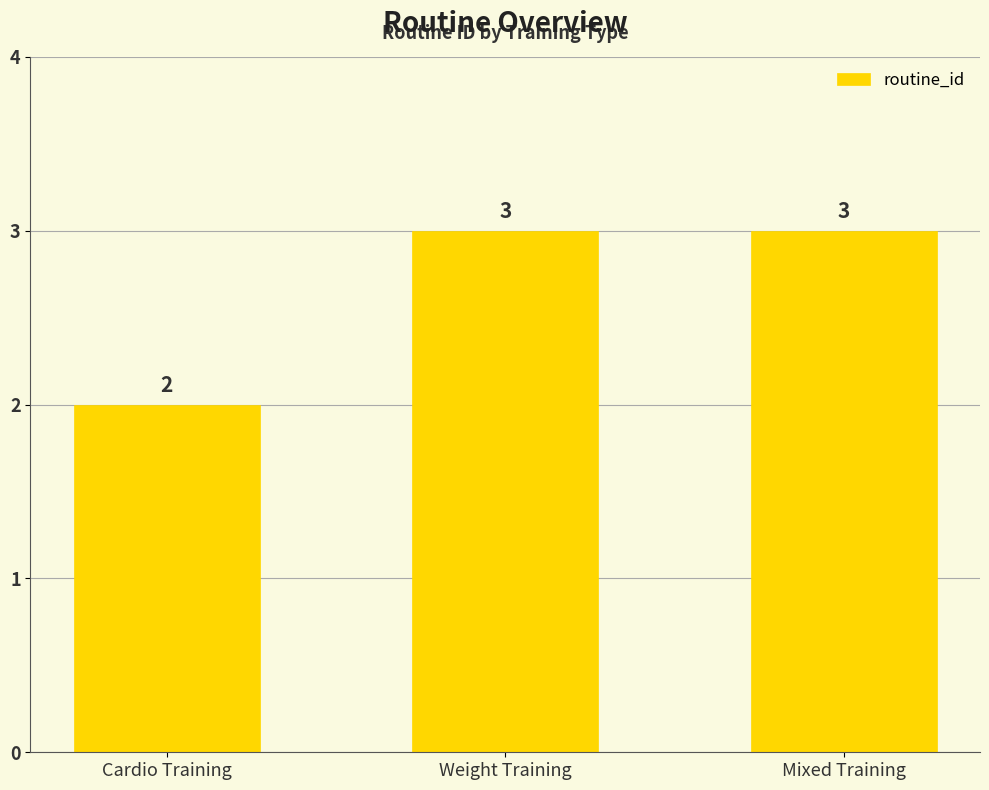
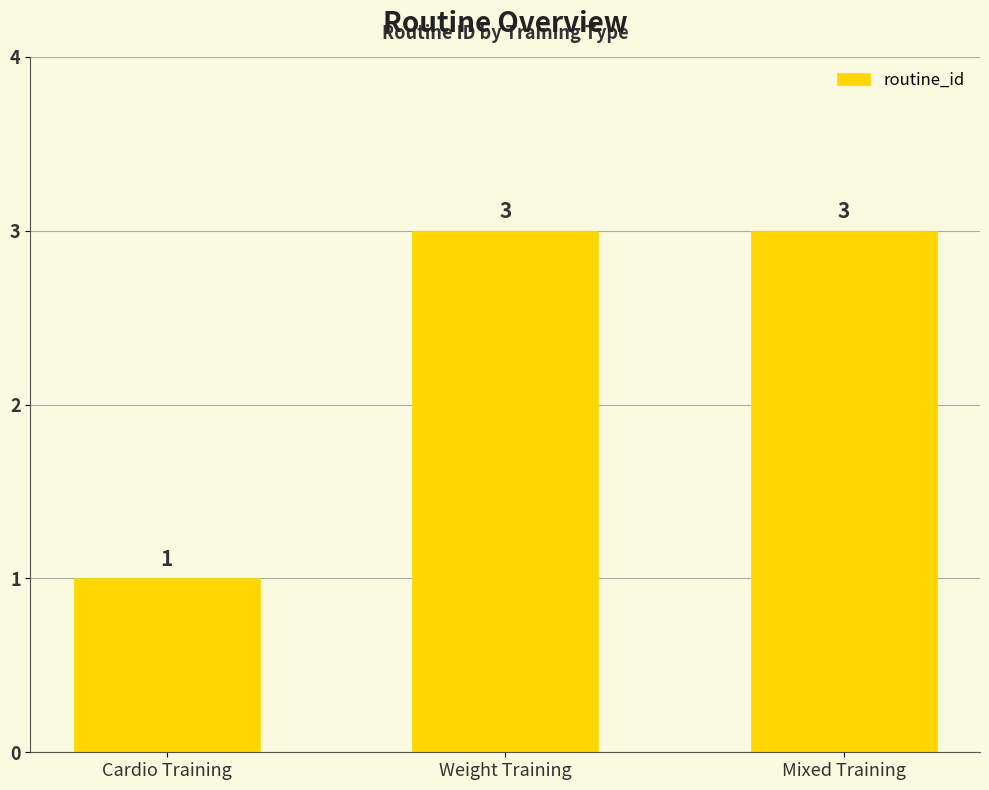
Cardio Training: 2 -> 1
